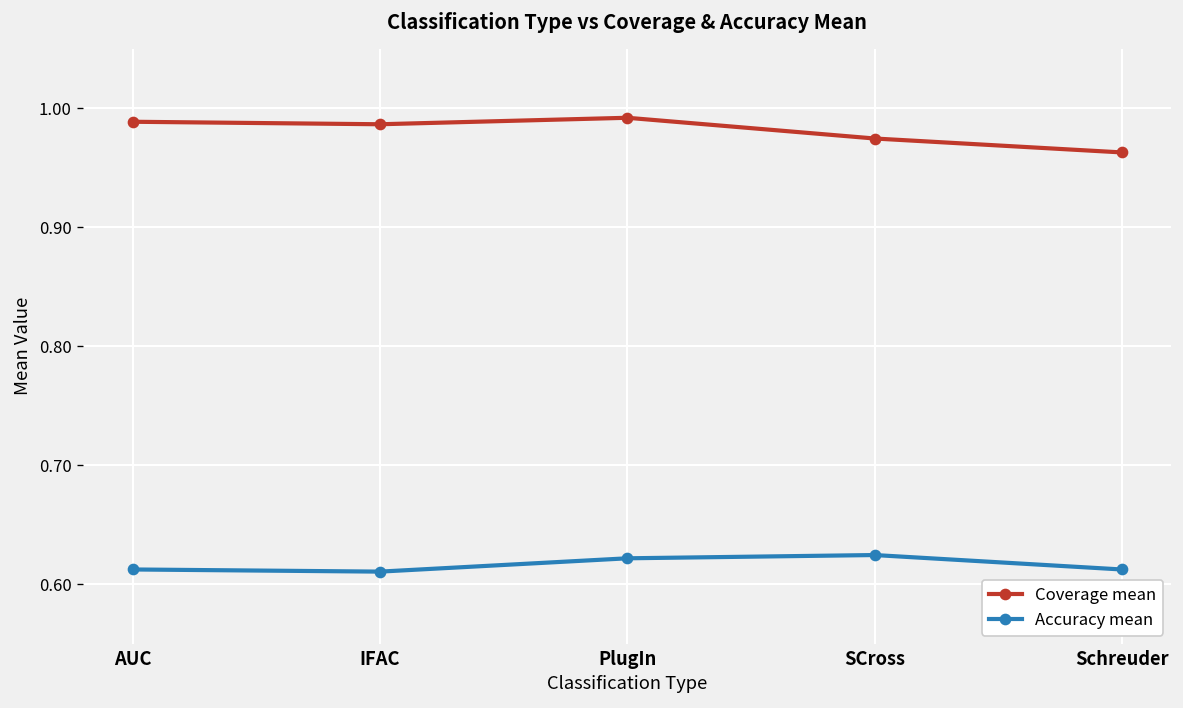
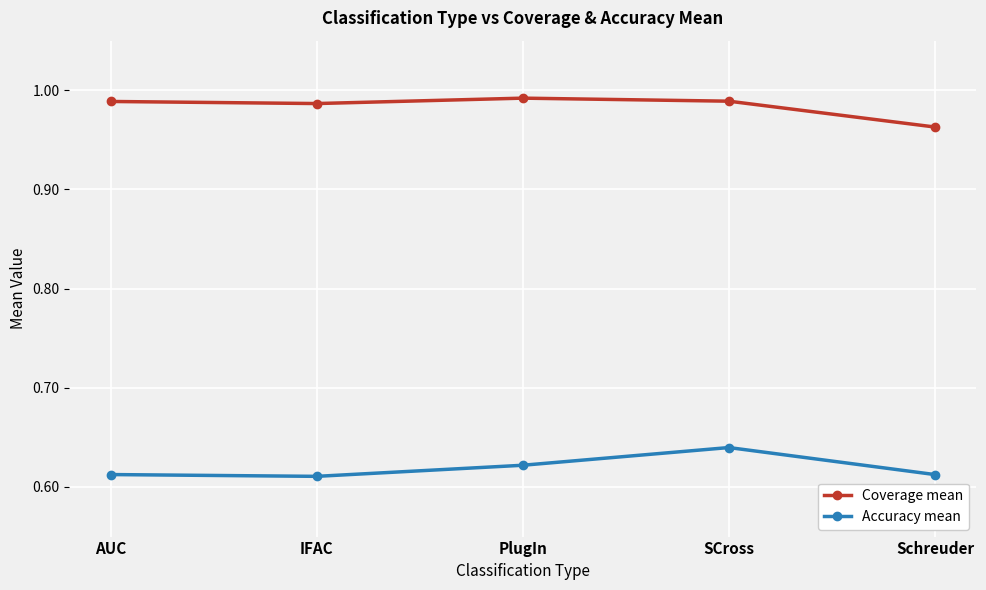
Coverage mean, SCross: 0.97 -> 0.99
Accuracy mean, SCross: 0.62 -> 0.64
